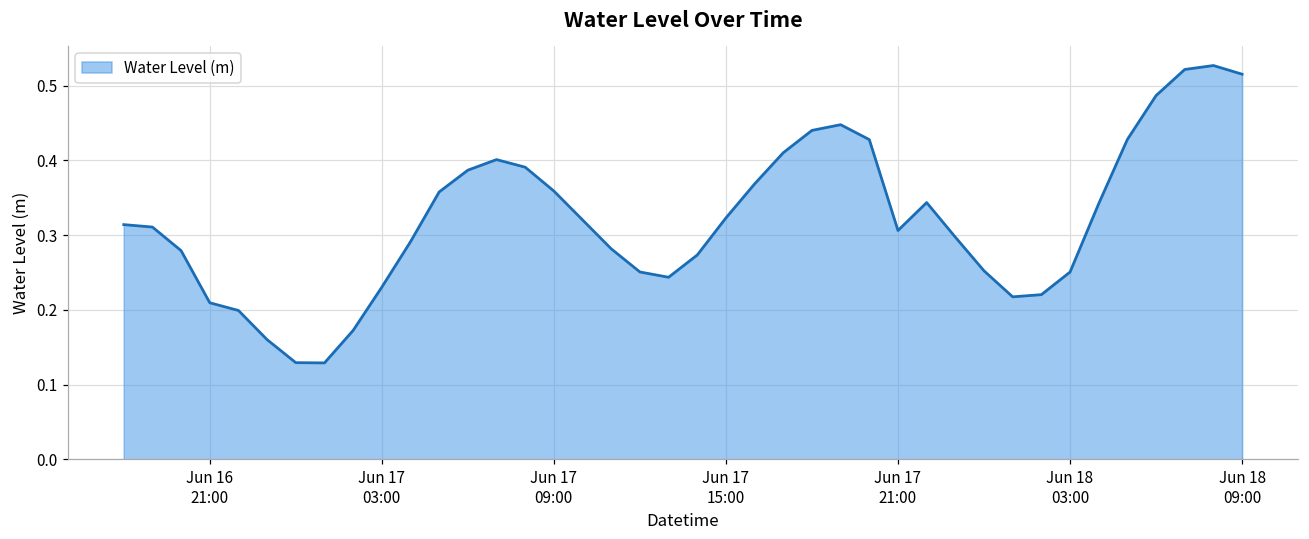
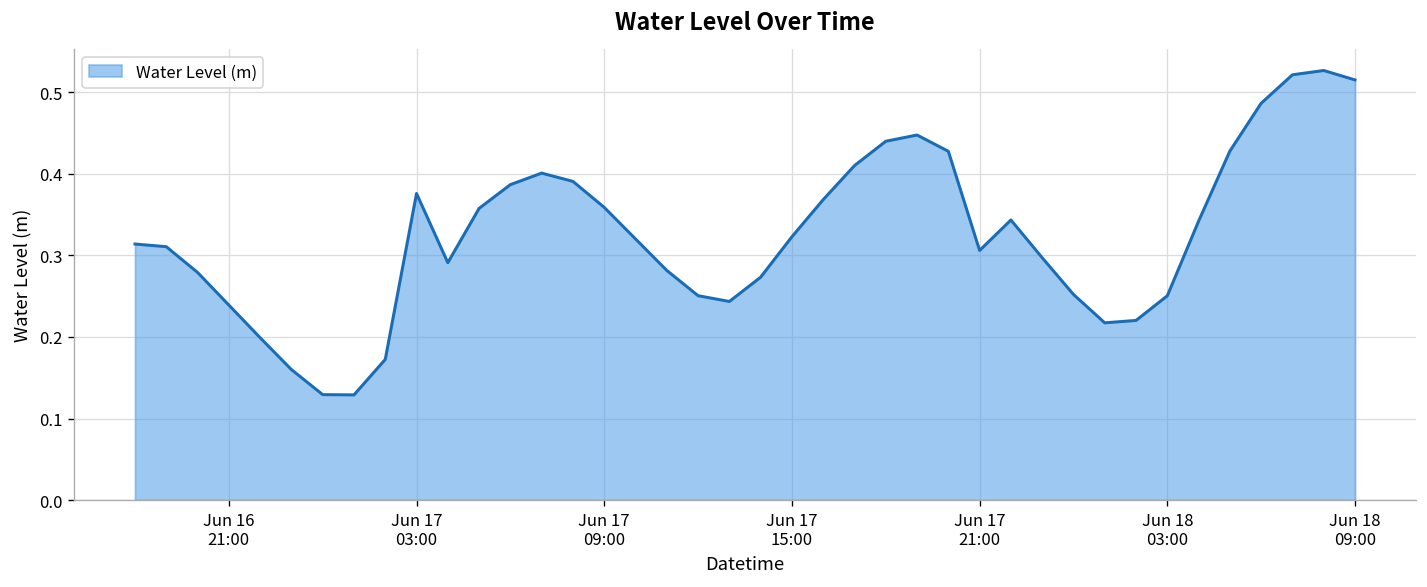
Jun 16 21:00: 0.21 -> 0.24
Jun 17 03:00: 0.23 -> 0.38
